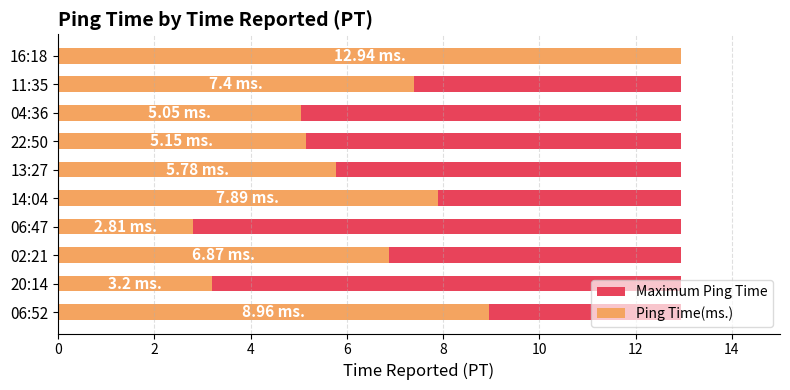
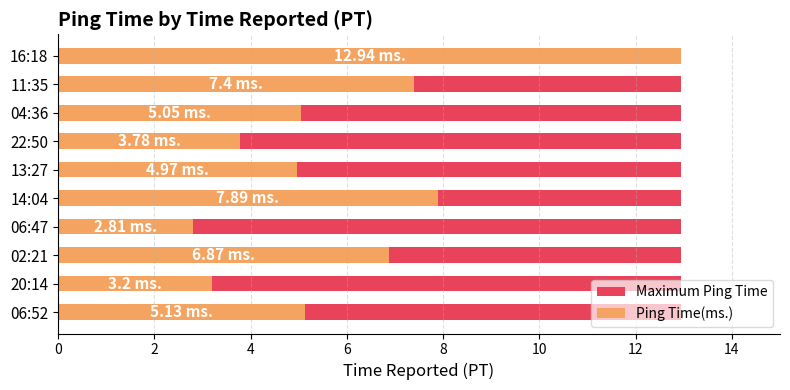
Ping Time(ms.), 22:50: 5.15 -> 3.78
Ping Time(ms.), 13:27: 5.78 -> 4.97
Ping Time(ms.), 06:52: 8.96 -> 5.13
